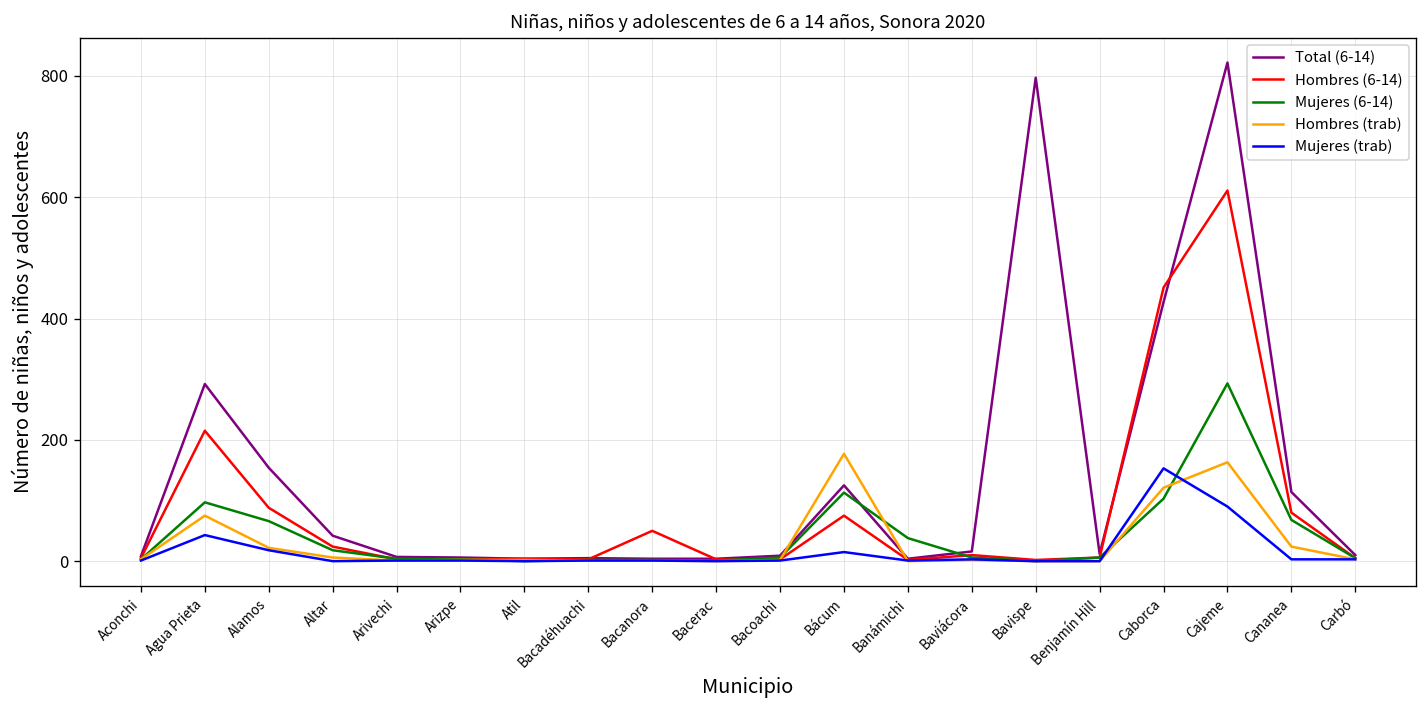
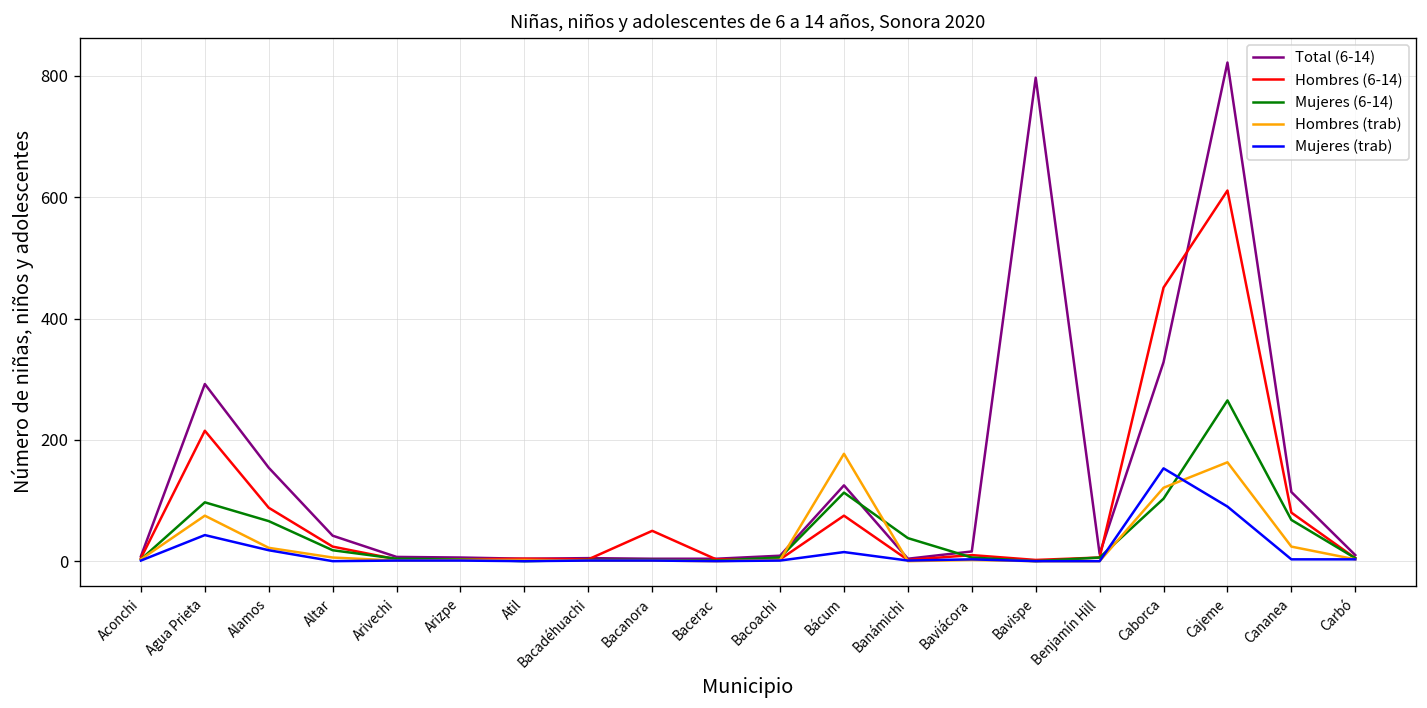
Total (6-14), Caborca: 430 -> 330
Mujeres (6-14), Cajeme: 290 -> 270
